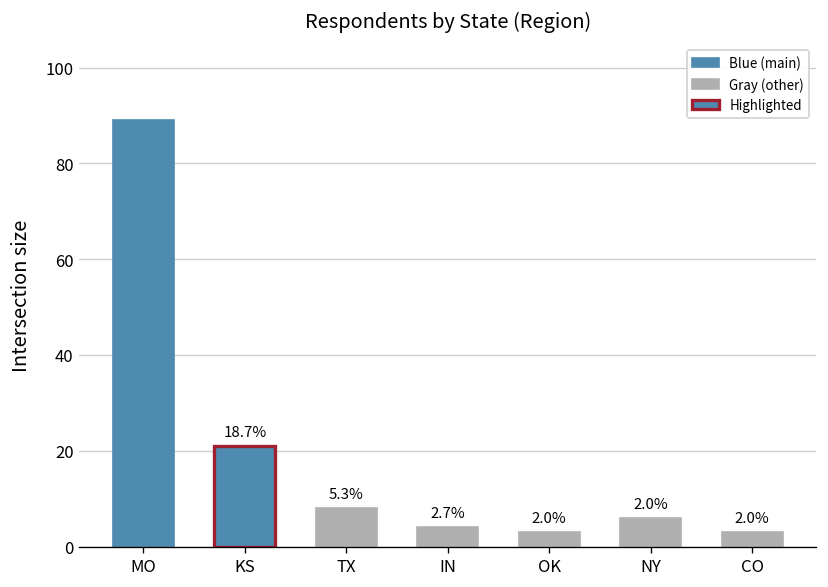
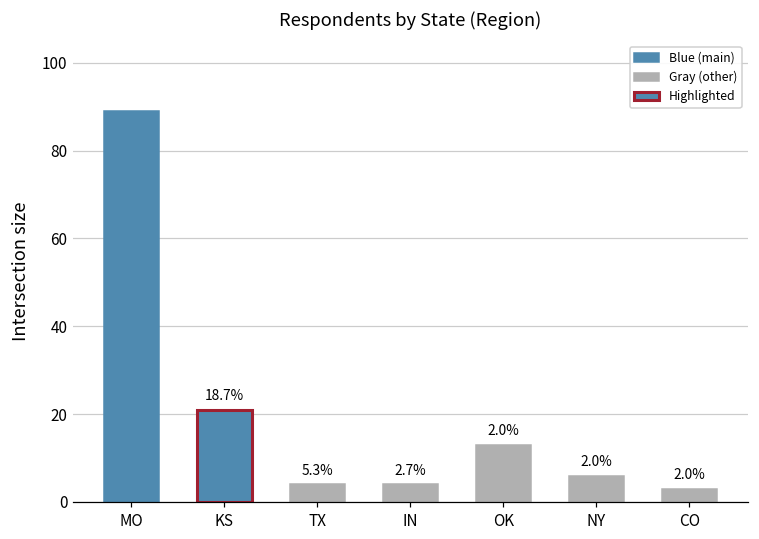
TX: 8 -> 4
OK: 3 -> 13
